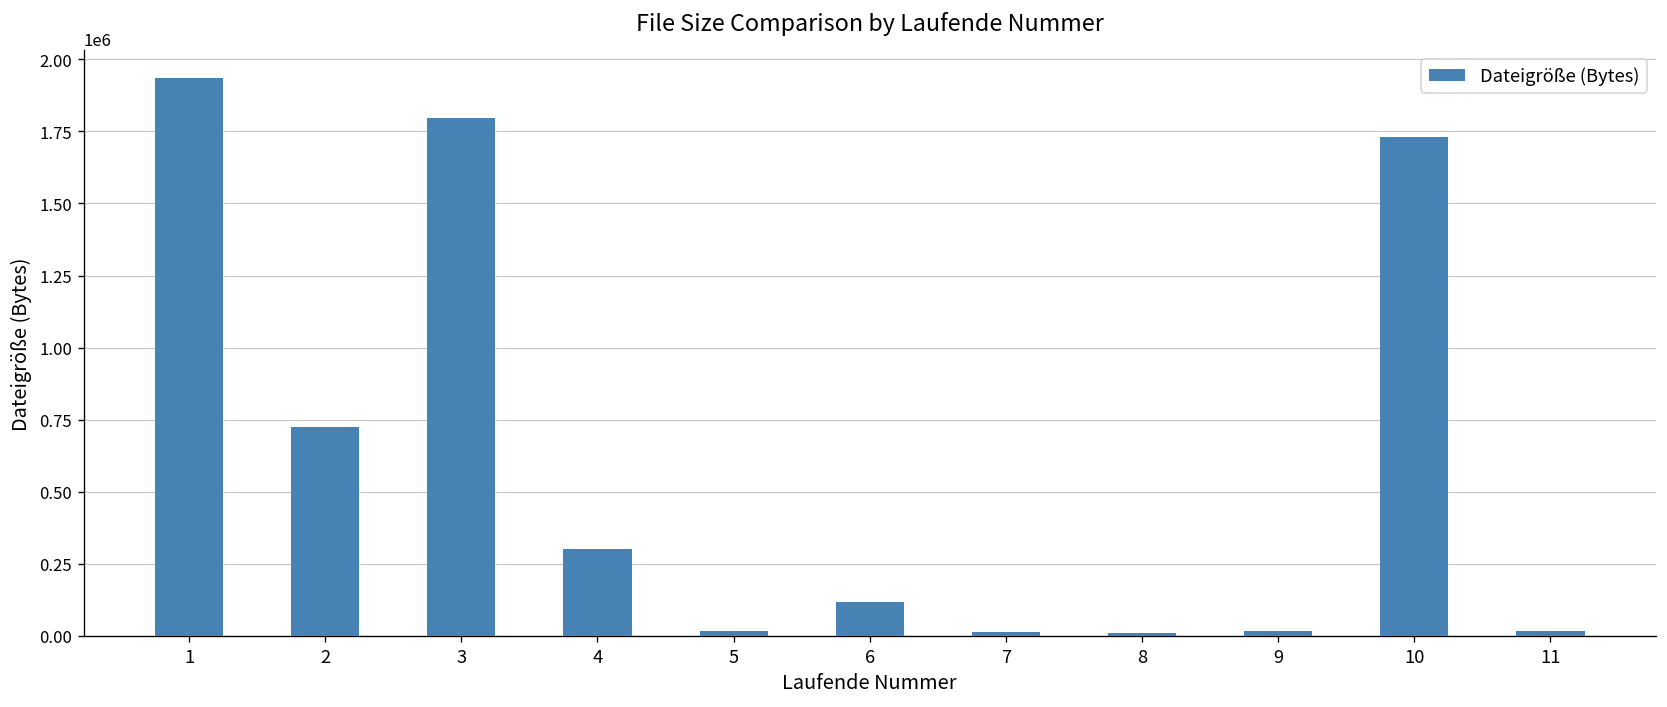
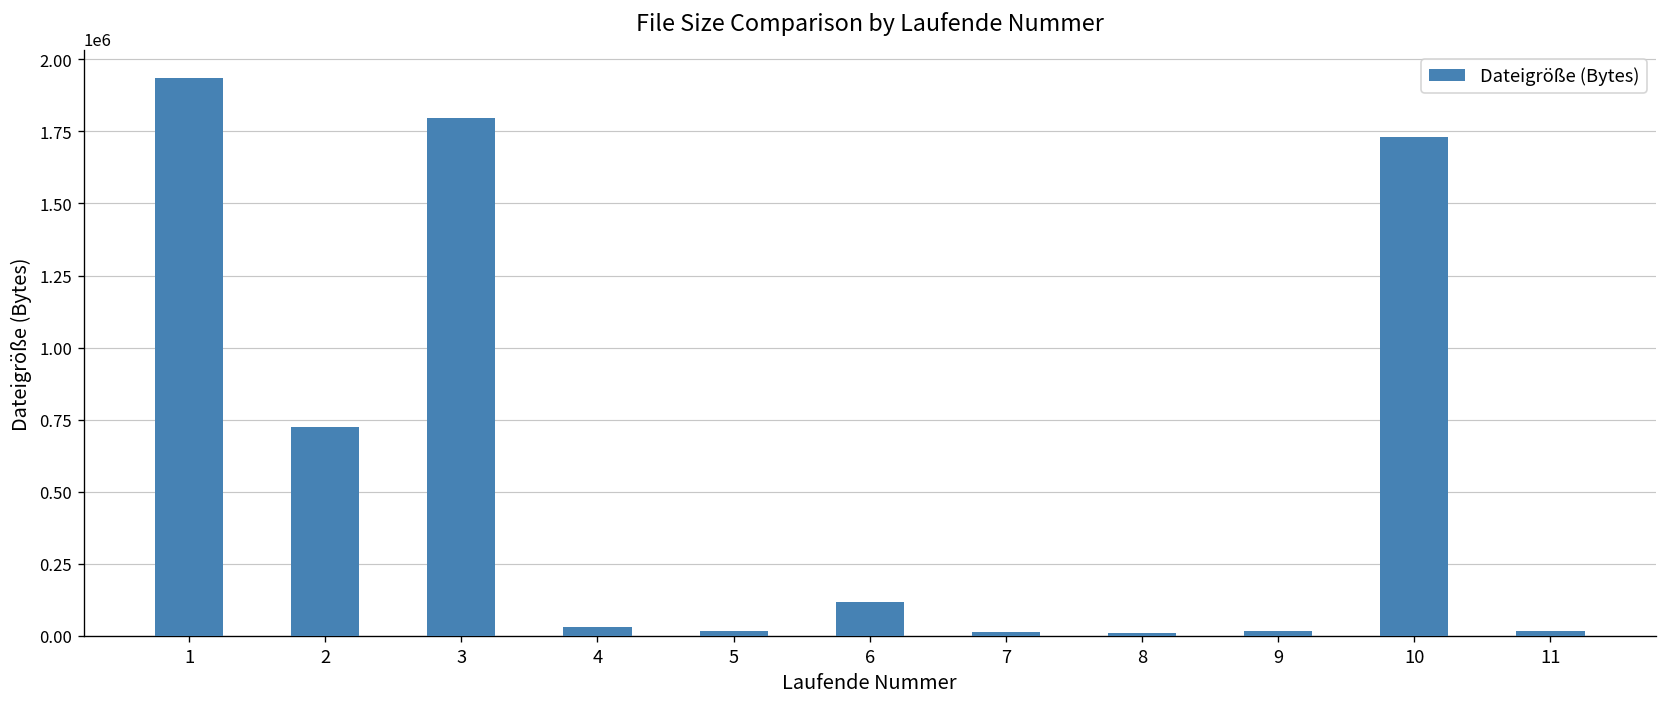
4: 300000 -> 30000
